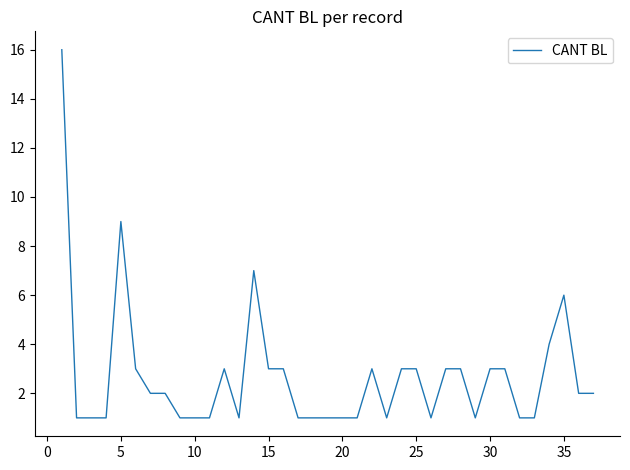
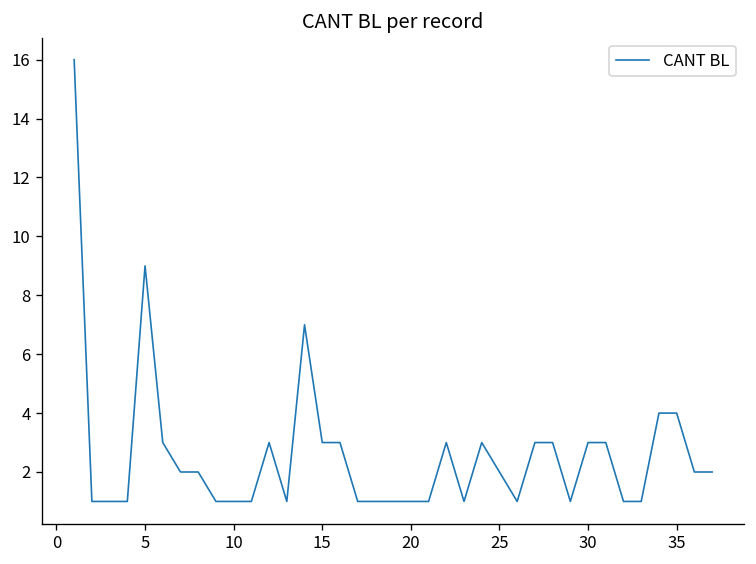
25: 3 -> 2
35: 6 -> 4
